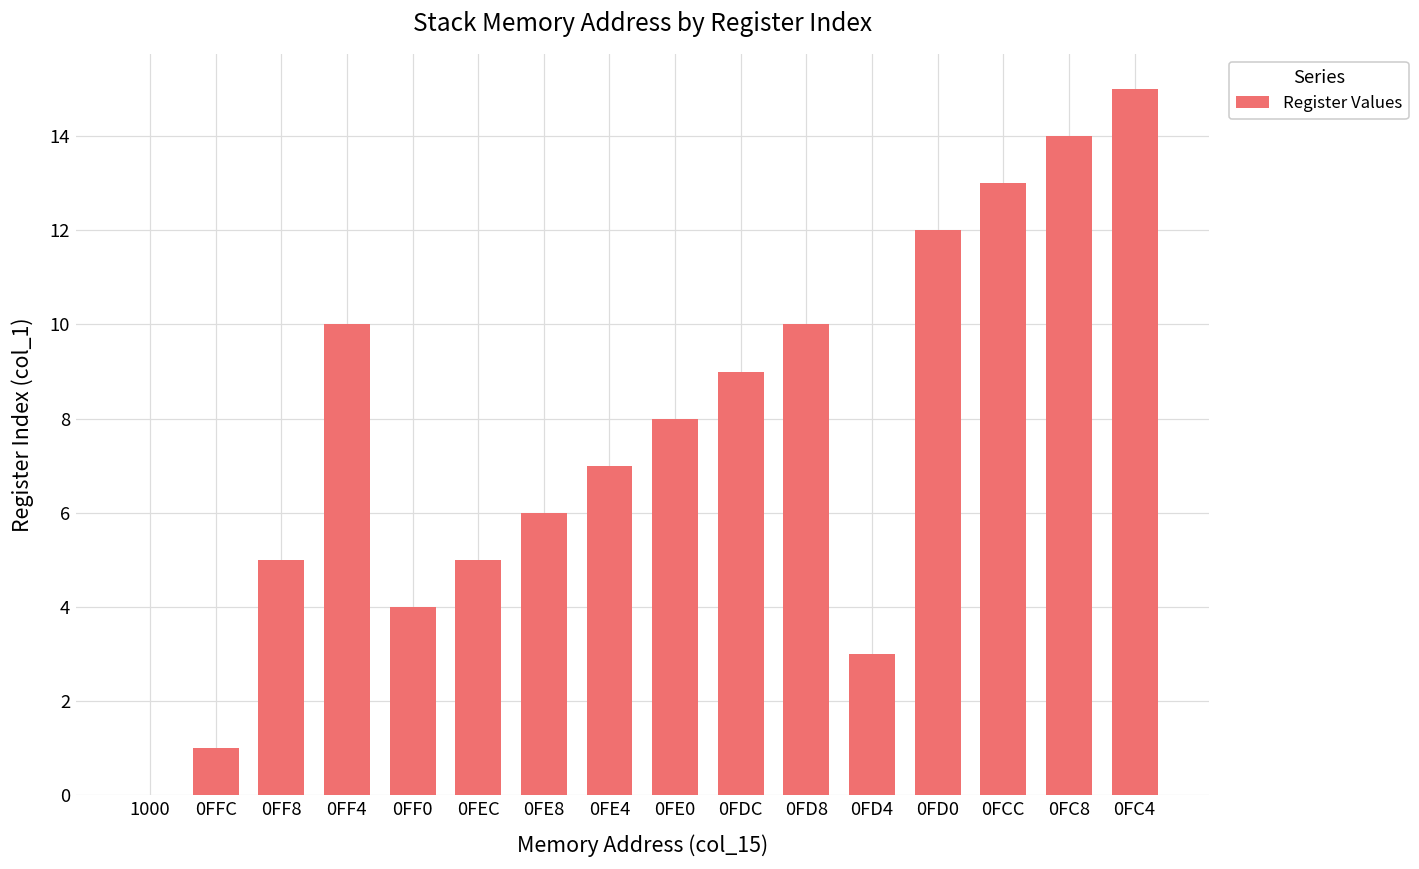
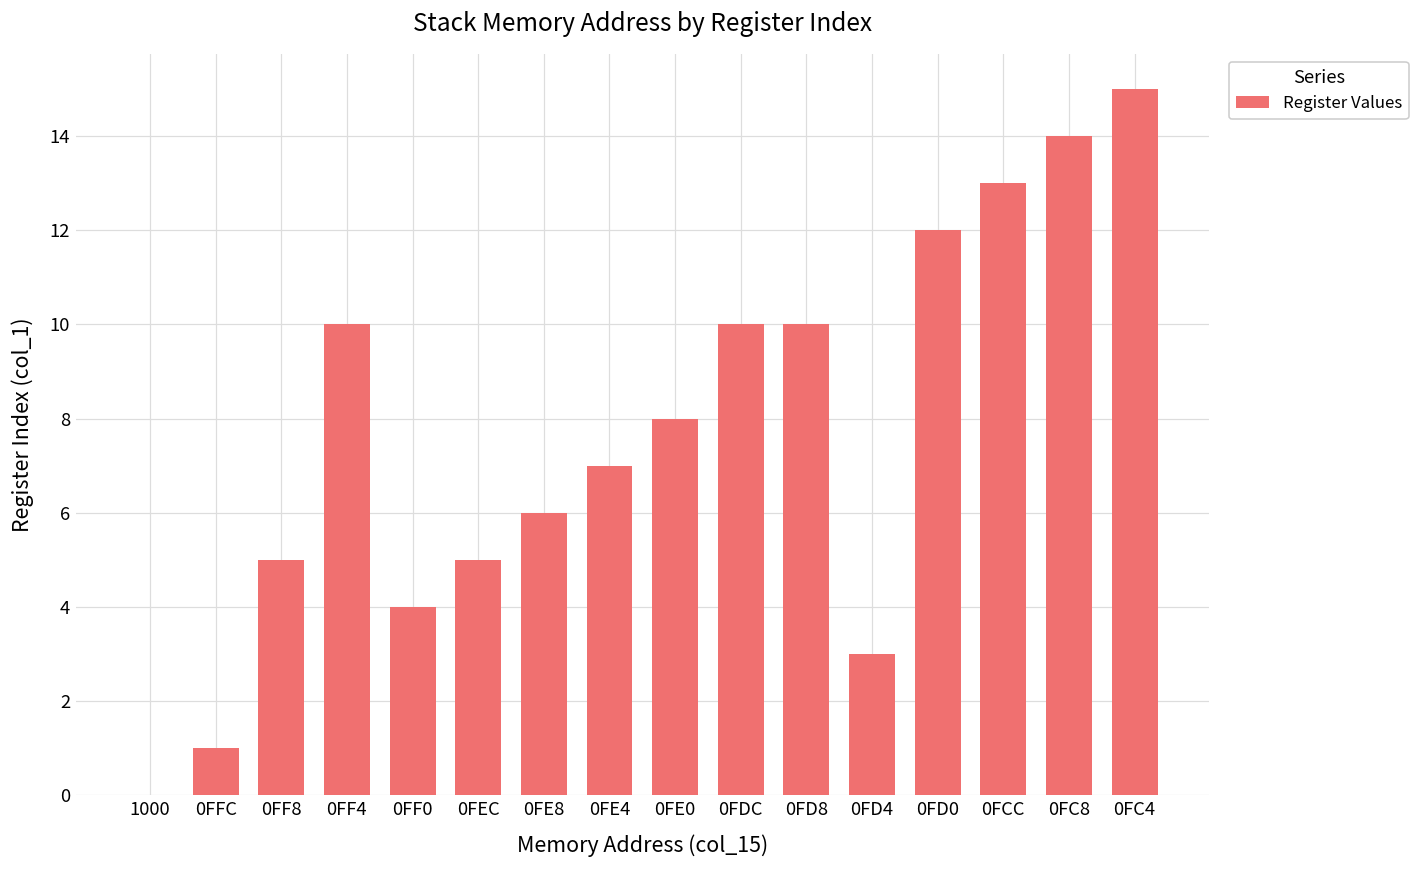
0FDC: 9 -> 10
